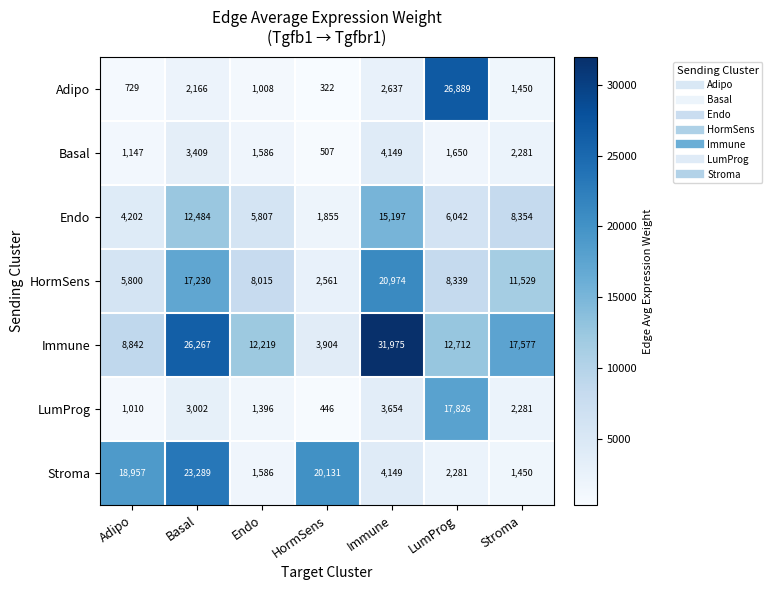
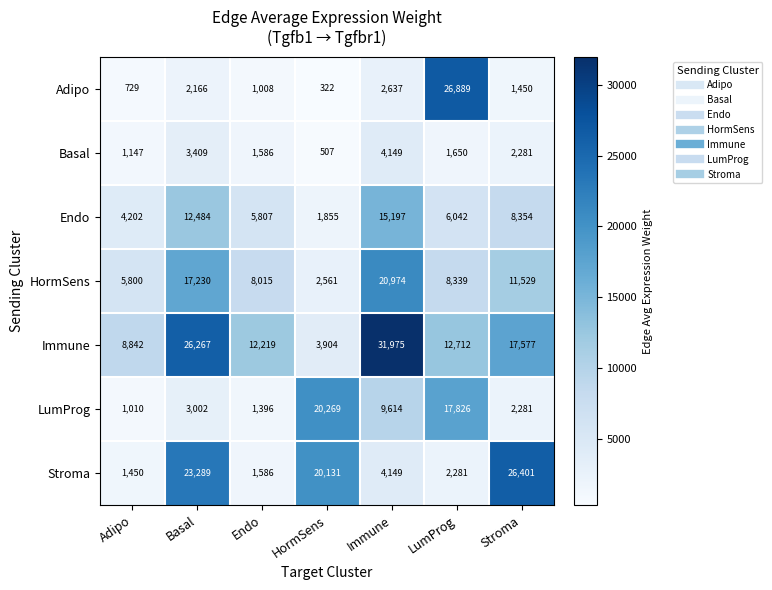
LumProg, HormSens: 446 -> 20,269
LumProg, Immune: 3,654 -> 9,614
Stroma, Adipo: 18,957 -> 1,450
Stroma, Stroma: 1,450 -> 26,401
